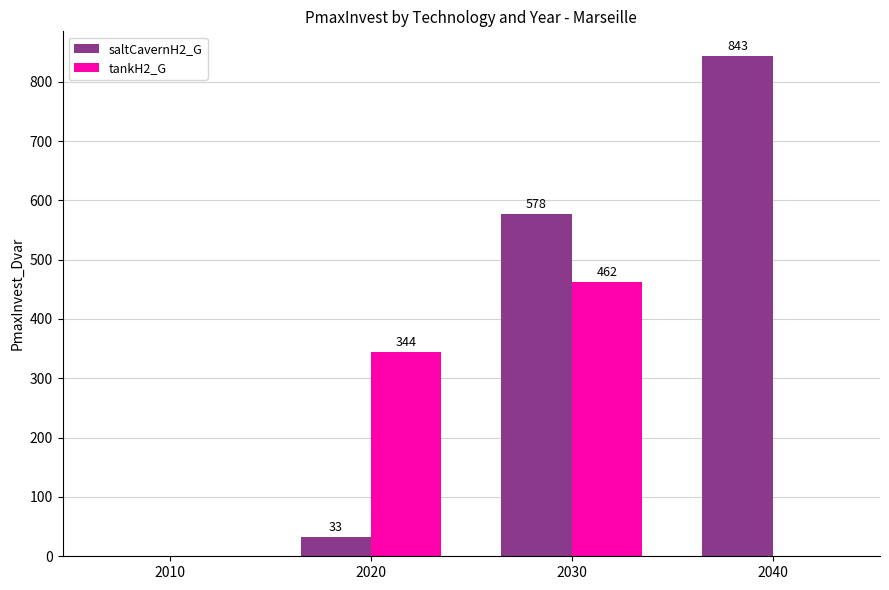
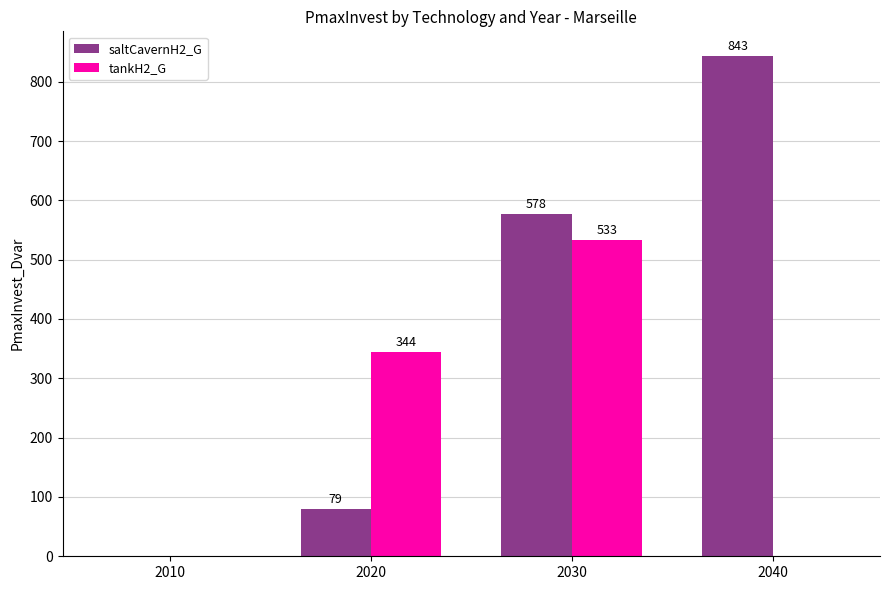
saltCavernH2_G, 2020: 33 -> 79
tankH2_G, 2030: 462 -> 533
